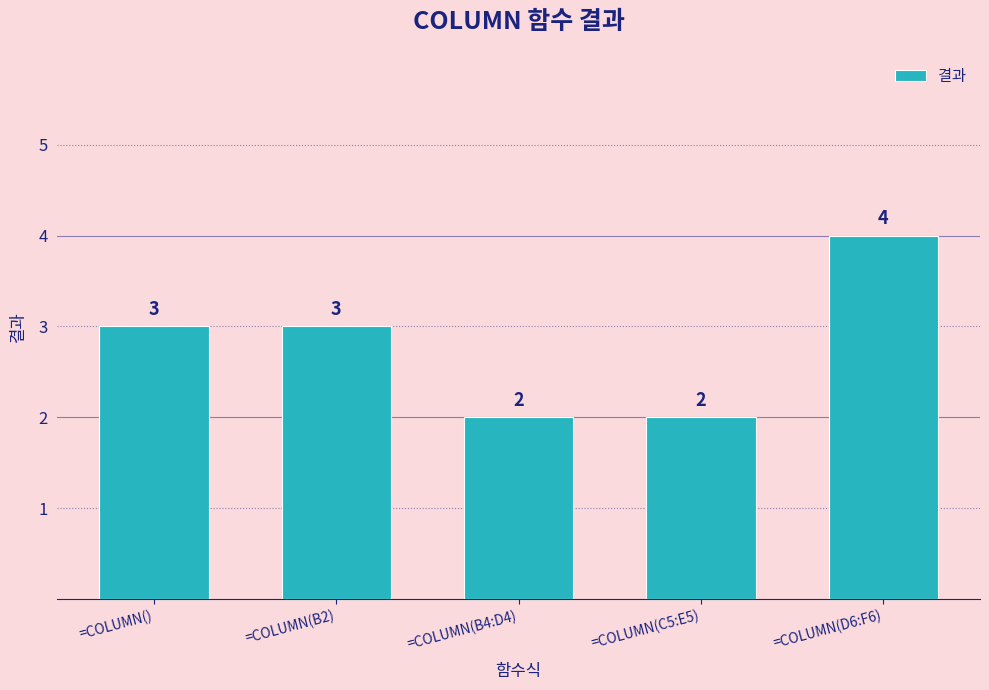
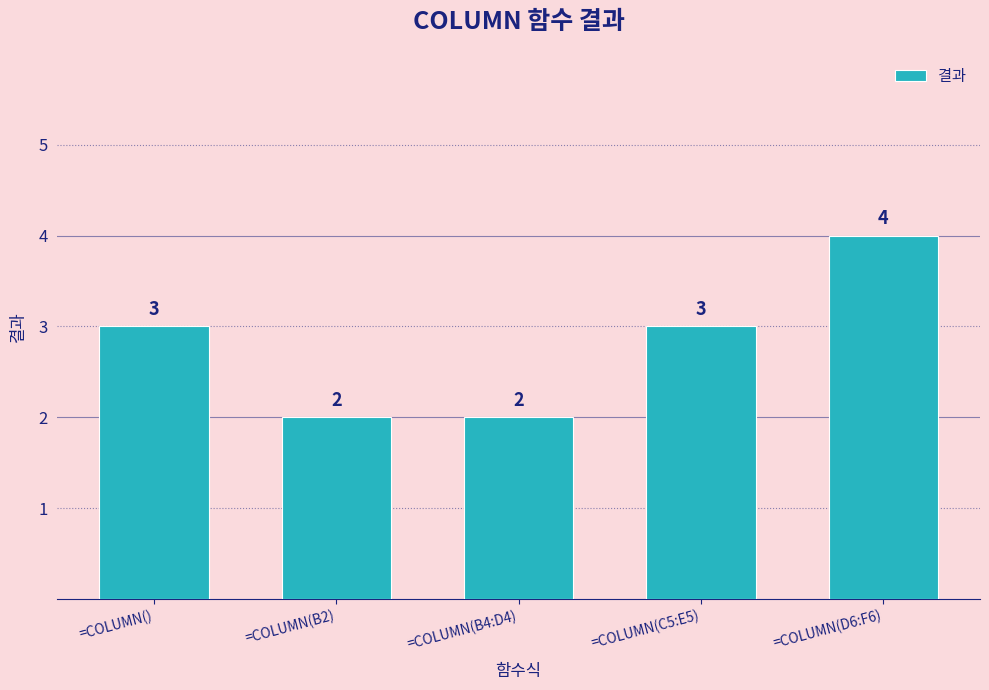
=COLUMN(B2): 3 -> 2
=COLUMN(C5:E5): 2 -> 3
